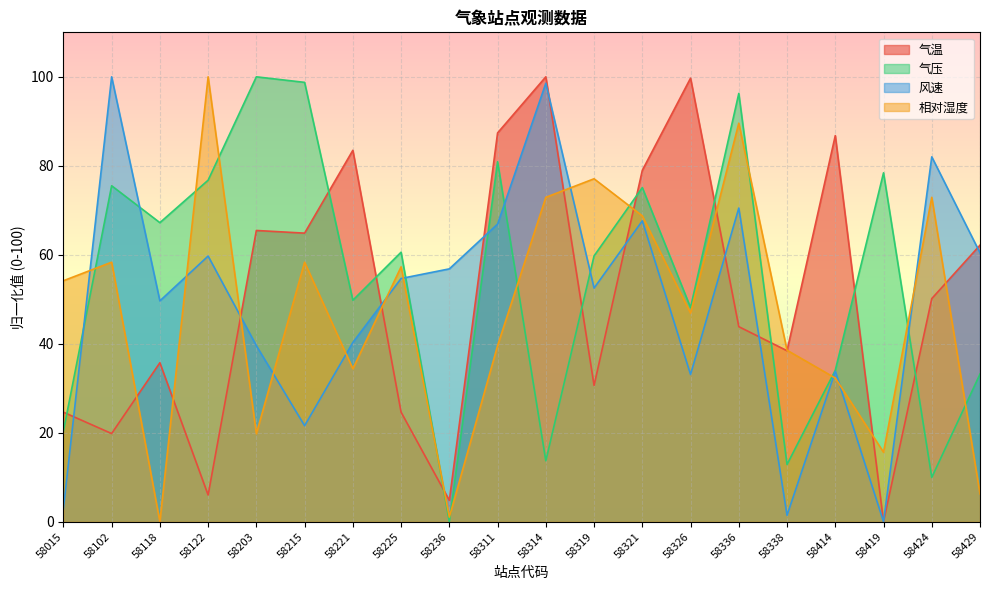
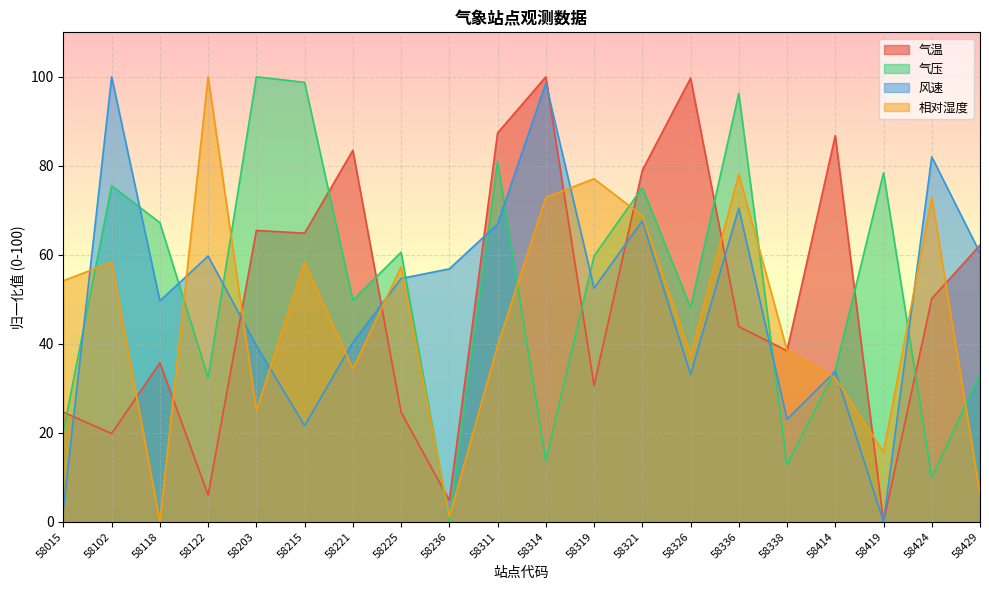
气压, 58122: 77 -> 32
相对湿度, 58203: 20 -> 25
相对湿度, 58326: 47 -> 38
相对湿度, 58336: 90 -> 78
风速, 58338: 1 -> 23
